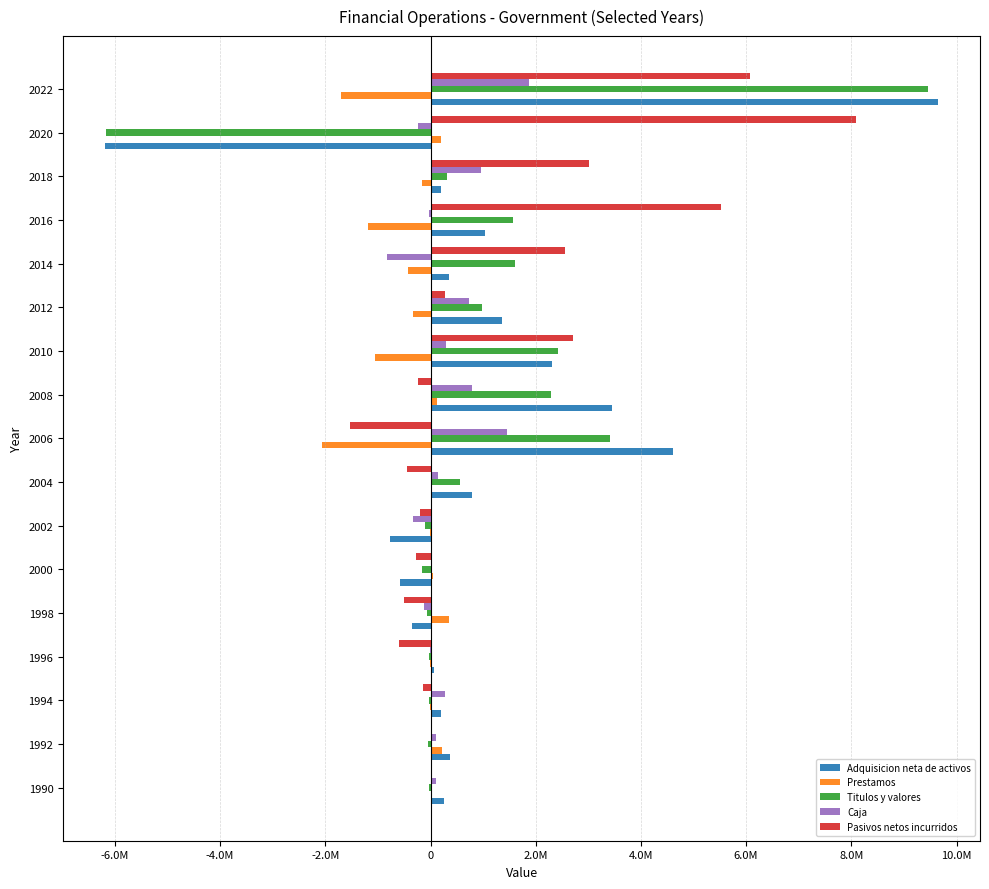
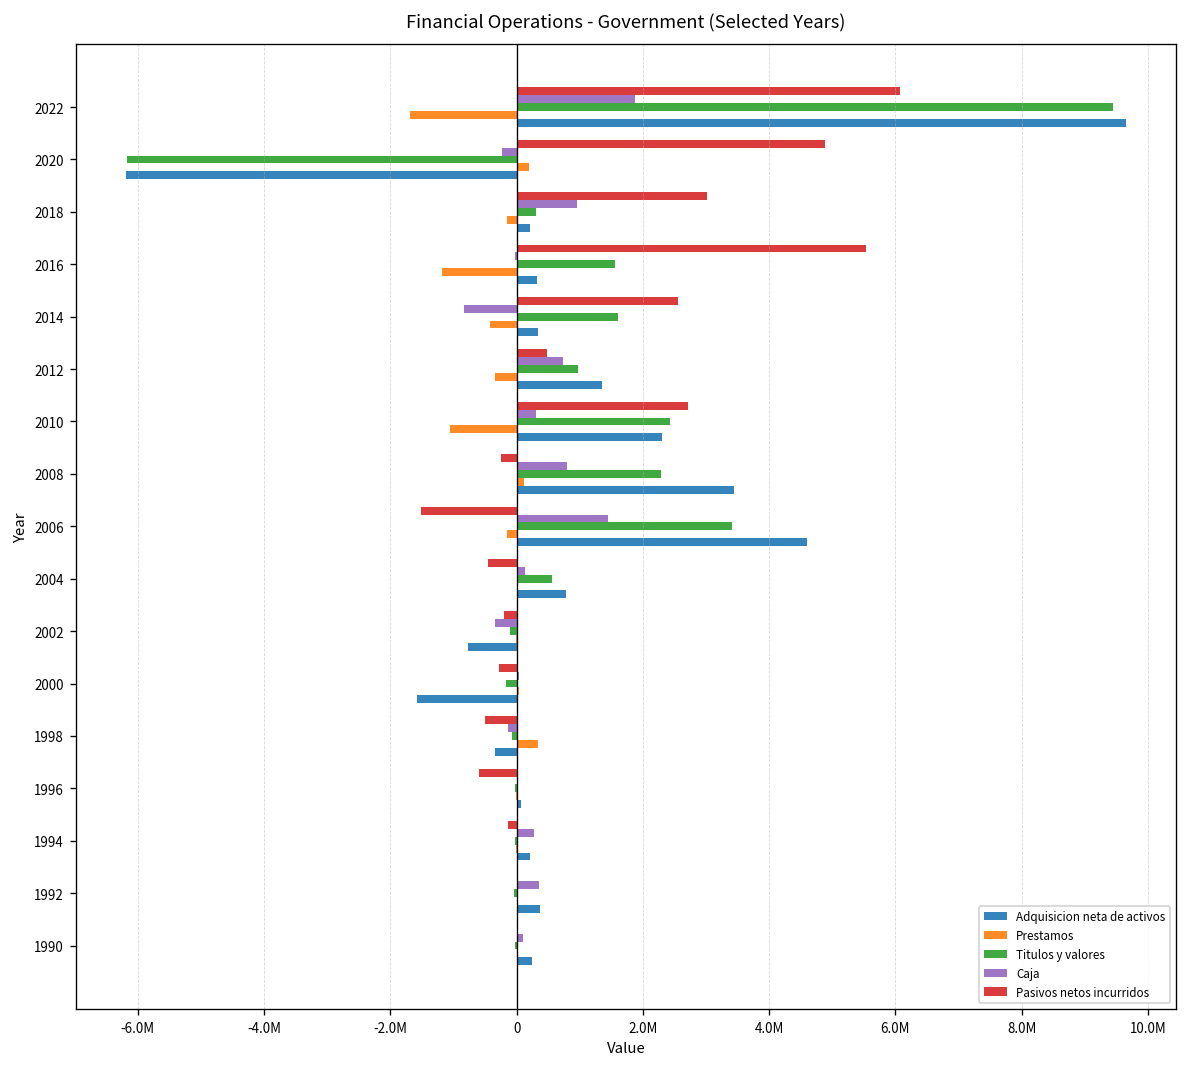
Pasivos netos incurridos, 2020: 8100000 -> 4900000
Adquisicion neta de activos, 2016: 1000000 -> 300000
Pasivos netos incurridos, 2012: 300000 -> 500000
Prestamos, 2006: -2100000 -> -100000
Adquisicion neta de activos, 2000: -600000 -> -1600000
Caja, 1992: 100000 -> 400000
Prestamos, 1992: 200000 -> 0
